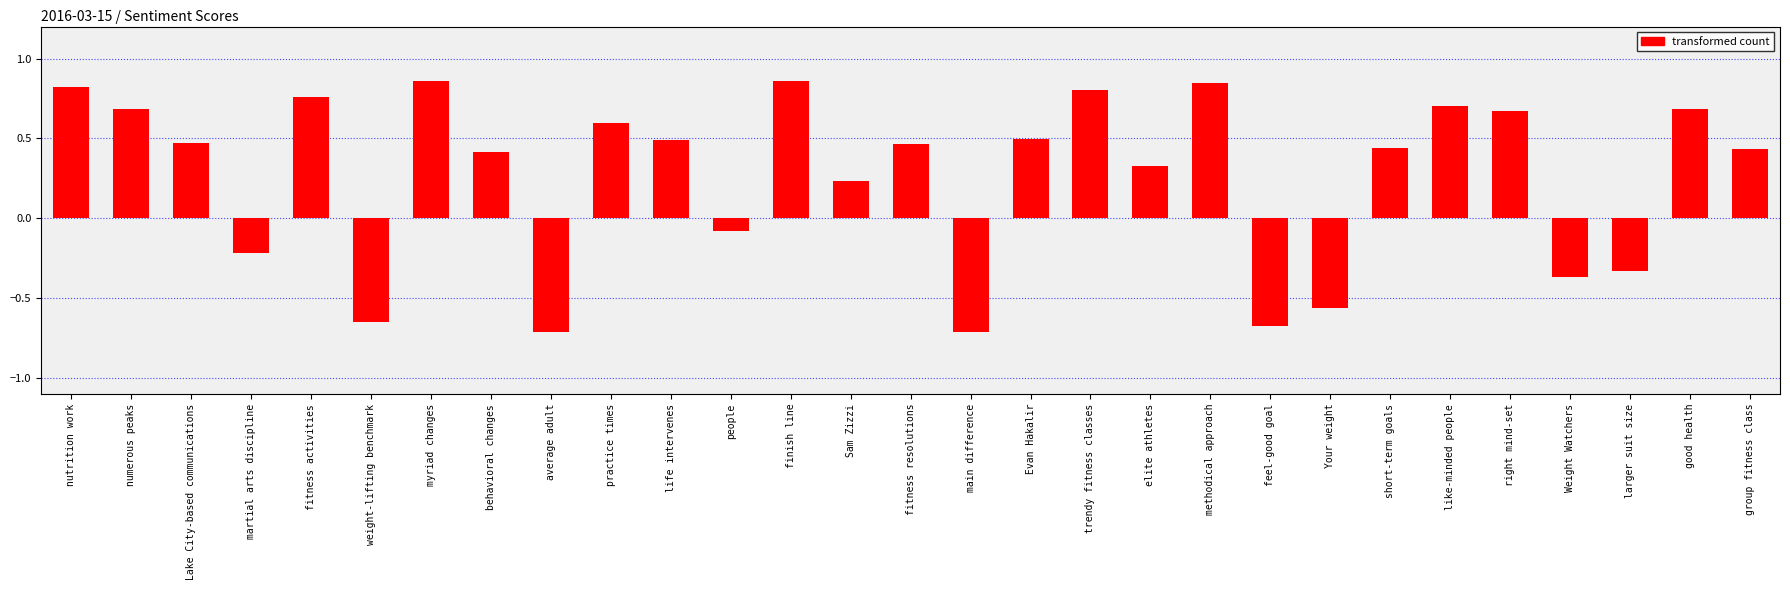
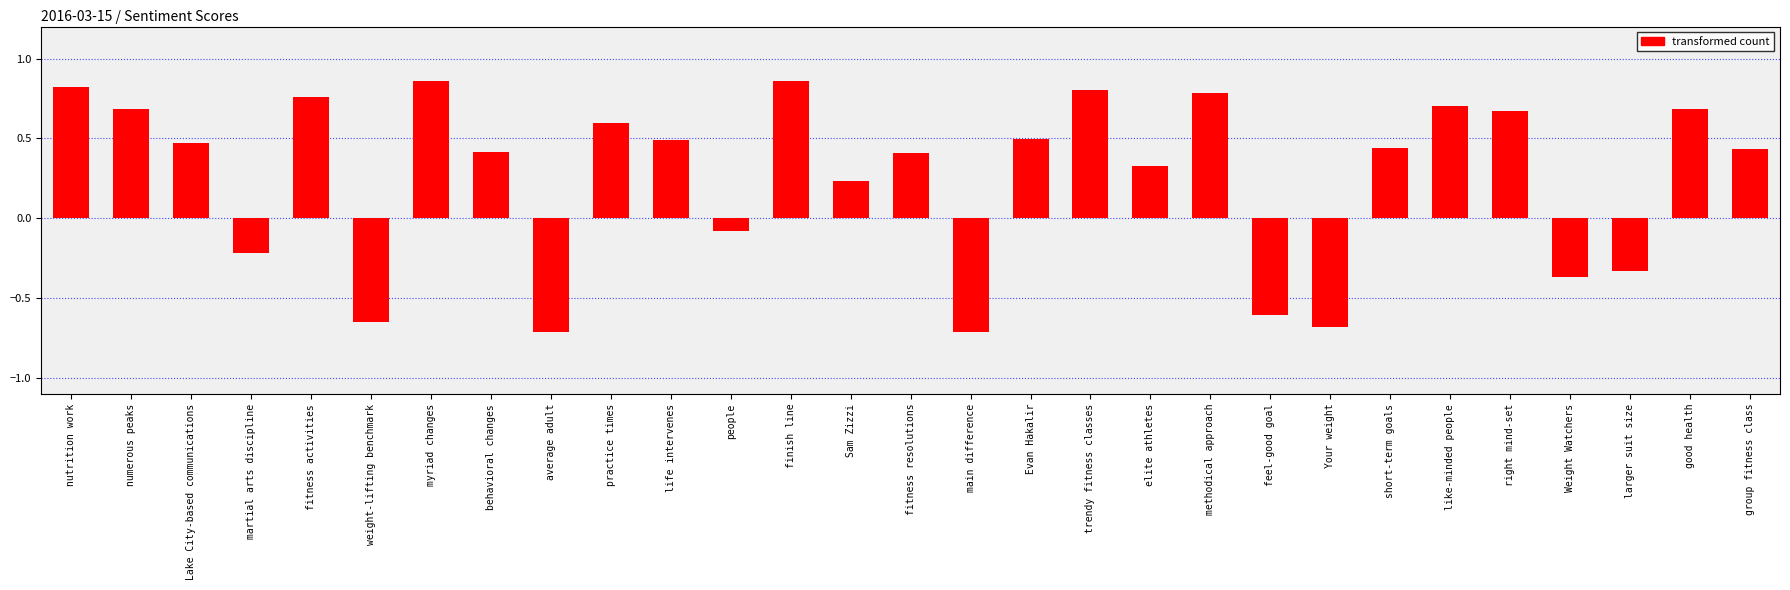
fitness resolutions: 0.46 -> 0.41
methodical approach: 0.85 -> 0.78
feel-good goal: -0.68 -> -0.60
Your weight: -0.56 -> -0.68
